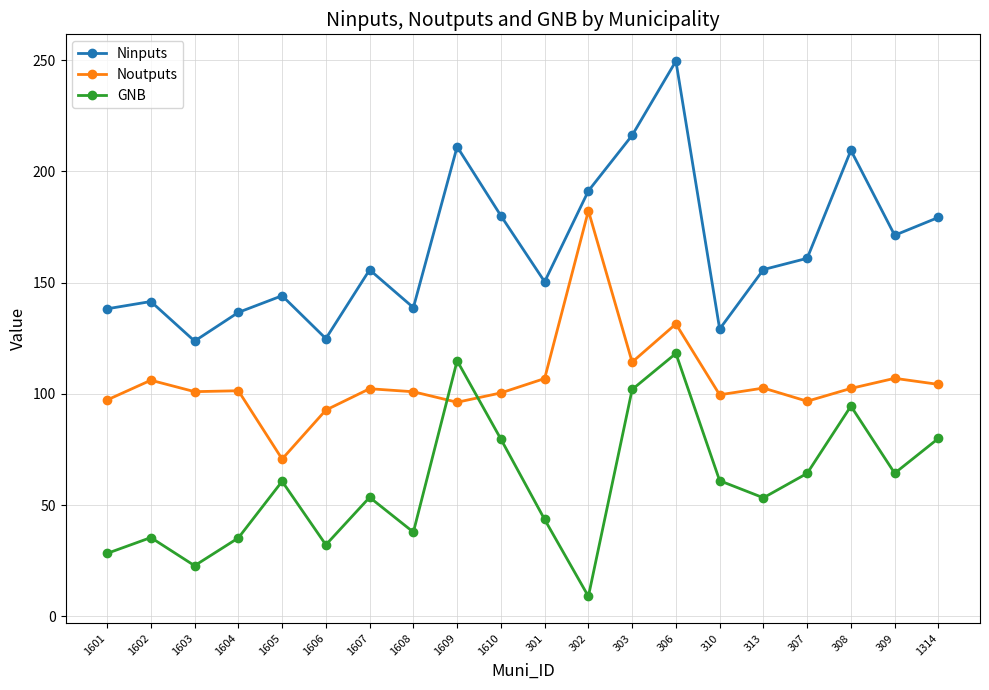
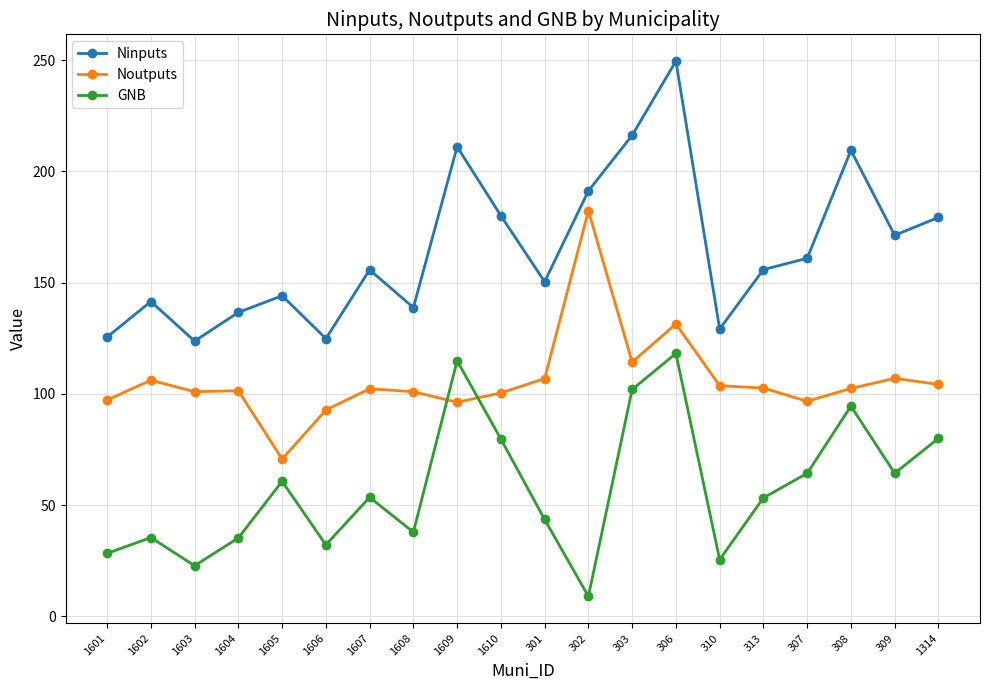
Ninputs, 1601: 138 -> 125
Noutputs, 310: 100 -> 104
GNB, 310: 61 -> 25
